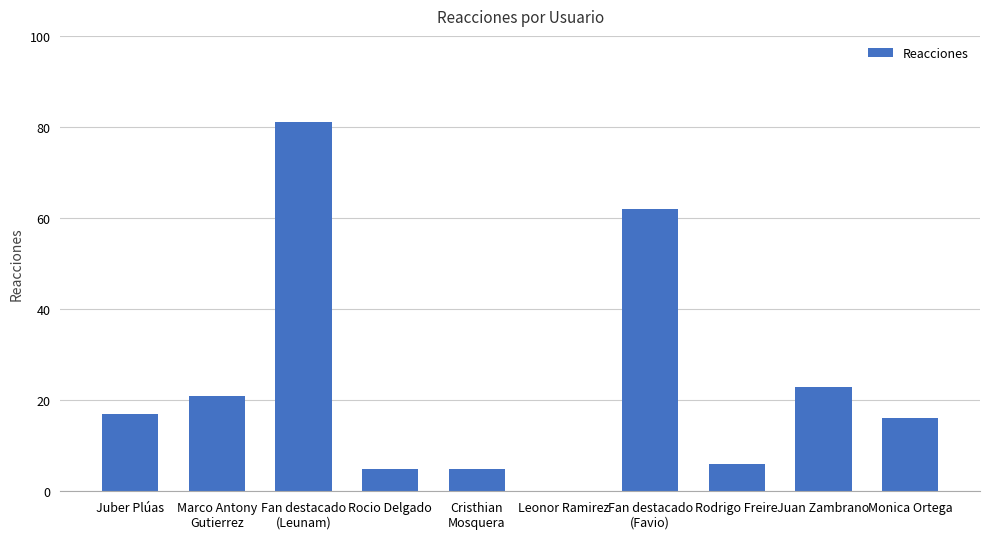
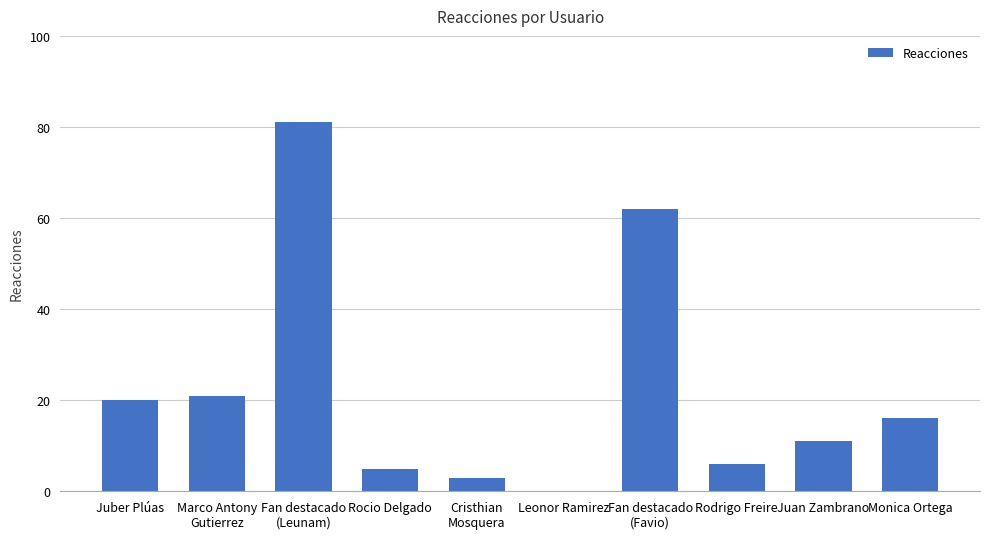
Juber Plúas: 17 -> 20
Cristhian Mosquera: 5 -> 3
Juan Zambrano: 23 -> 11
